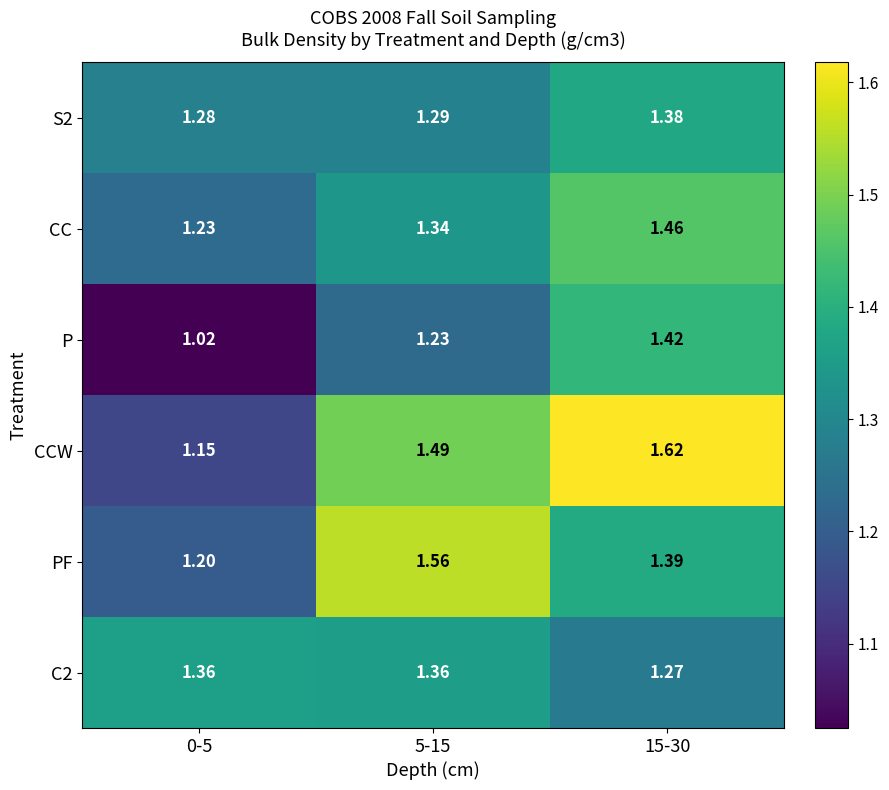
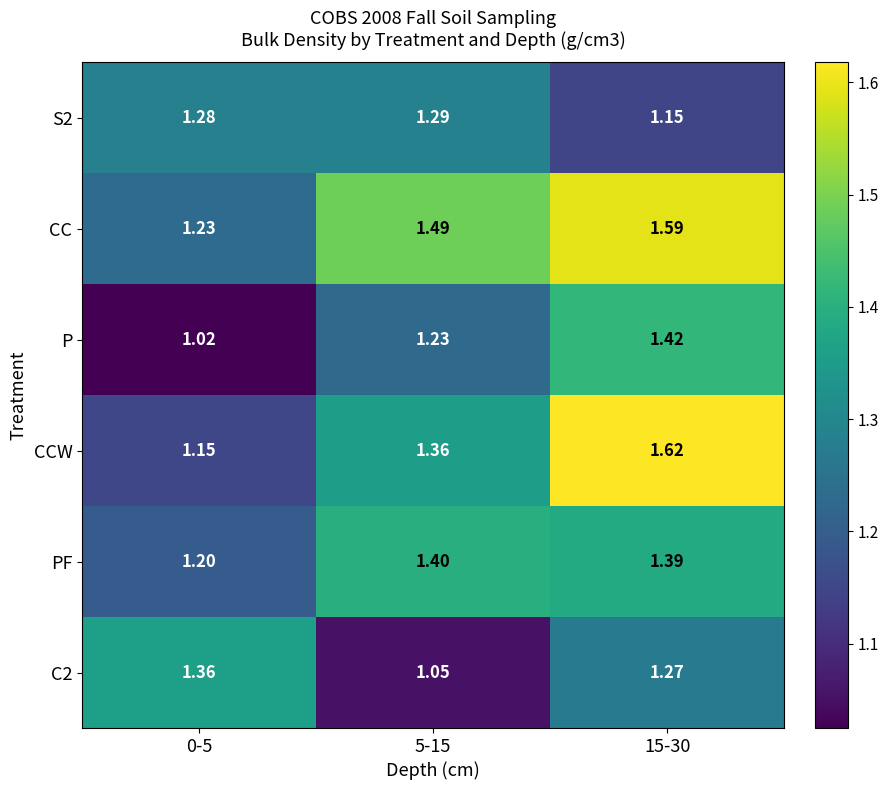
S2, 15-30: 1.38 -> 1.15
CC, 5-15: 1.34 -> 1.49
CC, 15-30: 1.46 -> 1.59
CCW, 5-15: 1.49 -> 1.36
PF, 5-15: 1.56 -> 1.40
C2, 5-15: 1.36 -> 1.05
